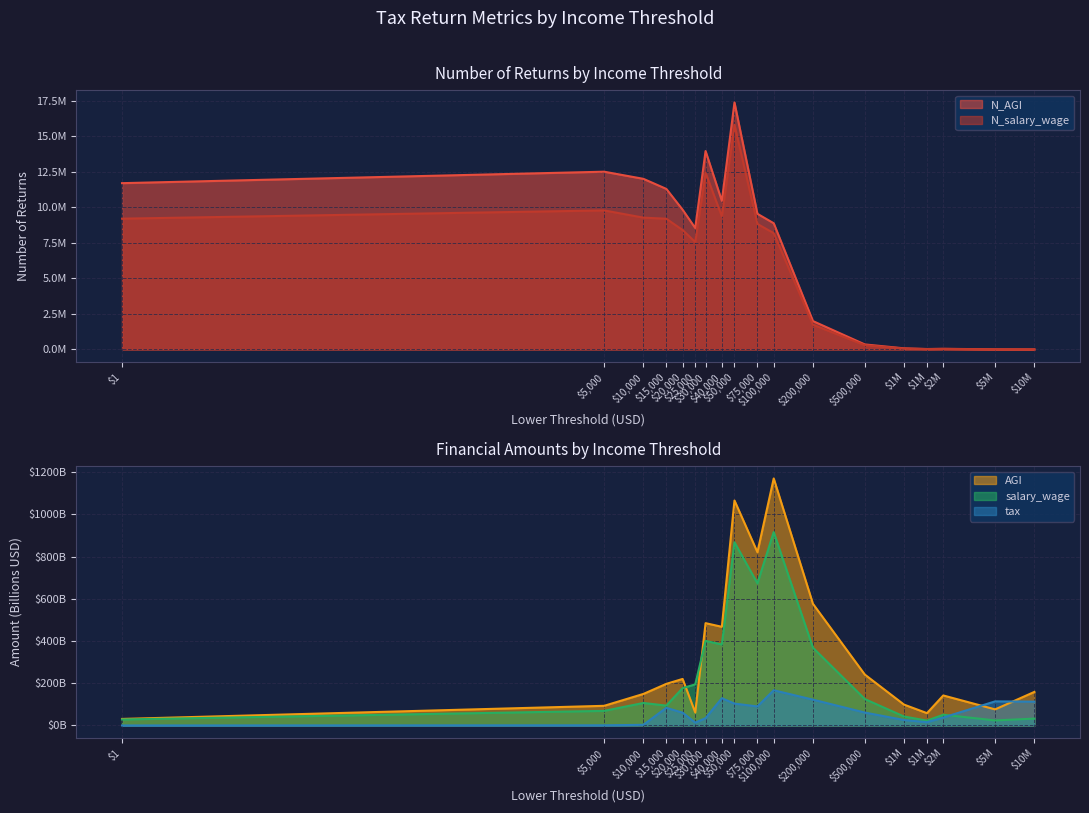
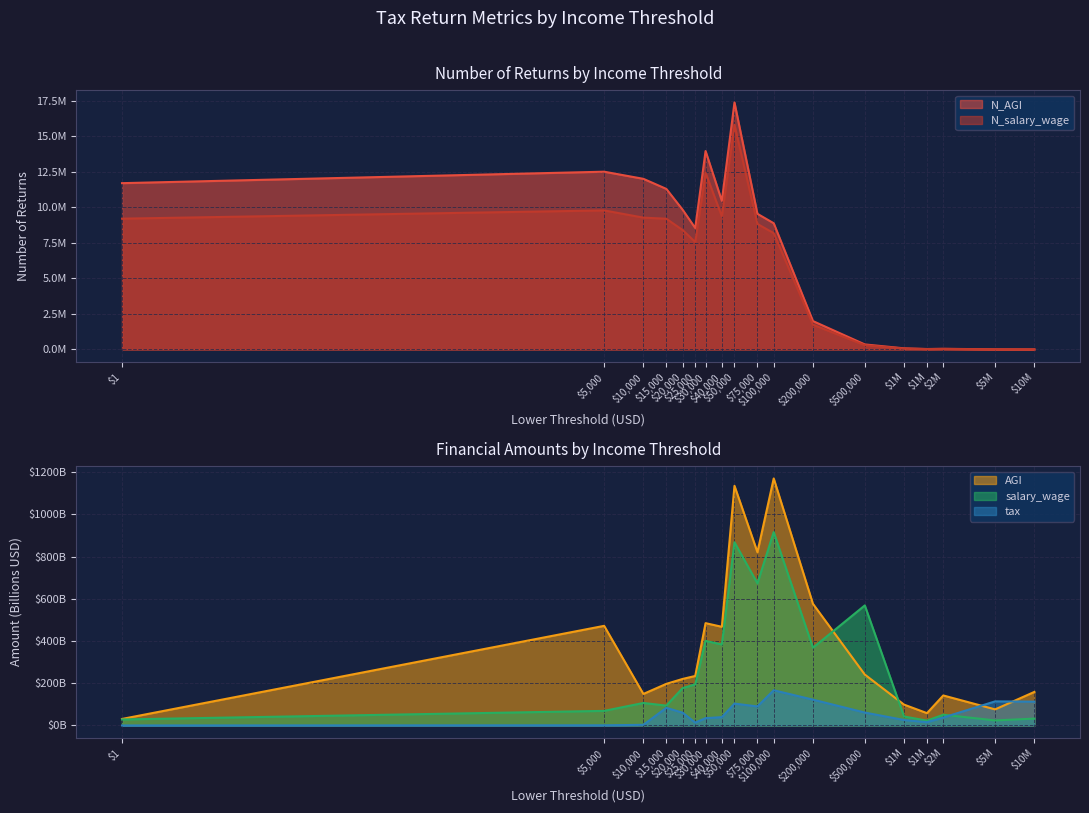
Financial Amounts by Income Threshold, AGI, $5,000: $90000000000 -> $470000000000
Financial Amounts by Income Threshold, AGI, $25,000: $60000000000 -> $230000000000
Financial Amounts by Income Threshold, tax, $40,000: $130000000000 -> $40000000000
Financial Amounts by Income Threshold, AGI, $50,000: $1070000000000 -> $1140000000000
Financial Amounts by Income Threshold, salary_wage, $500,000: $130000000000 -> $570000000000
